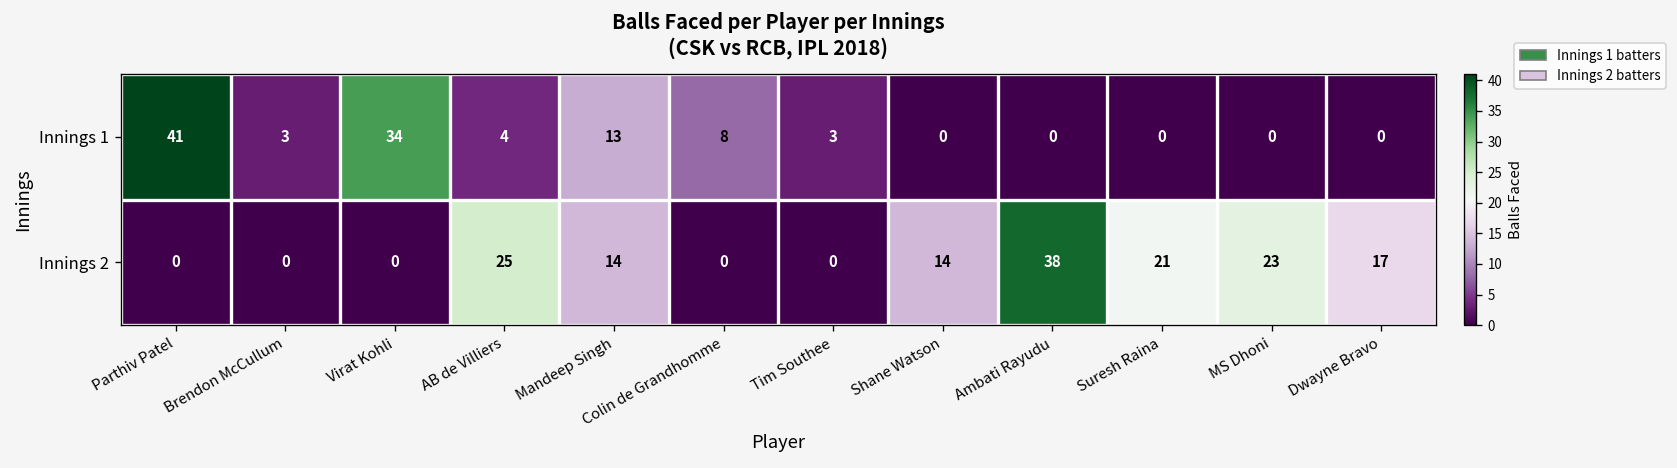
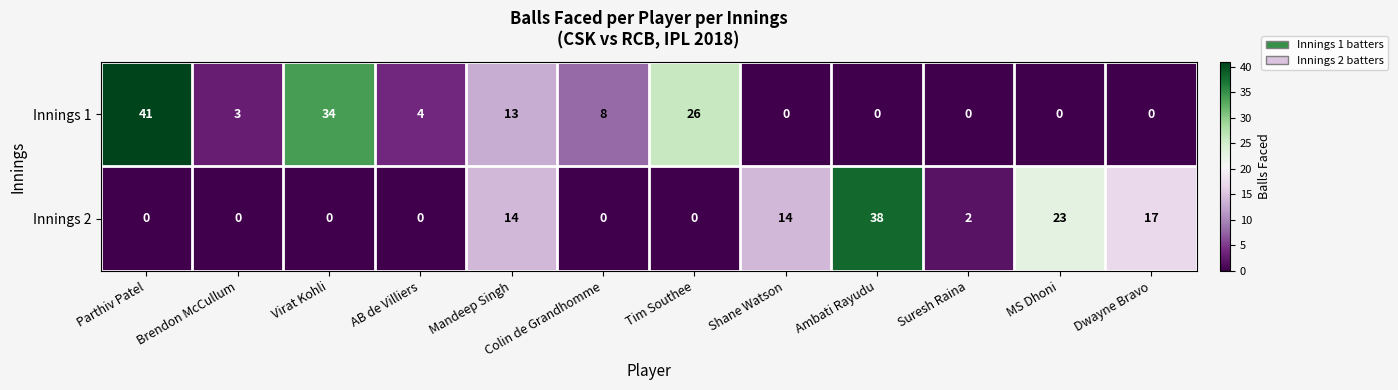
Innings 1, Tim Southee: 3 -> 26
Innings 2, AB de Villiers: 25 -> 0
Innings 2, Suresh Raina: 21 -> 2
